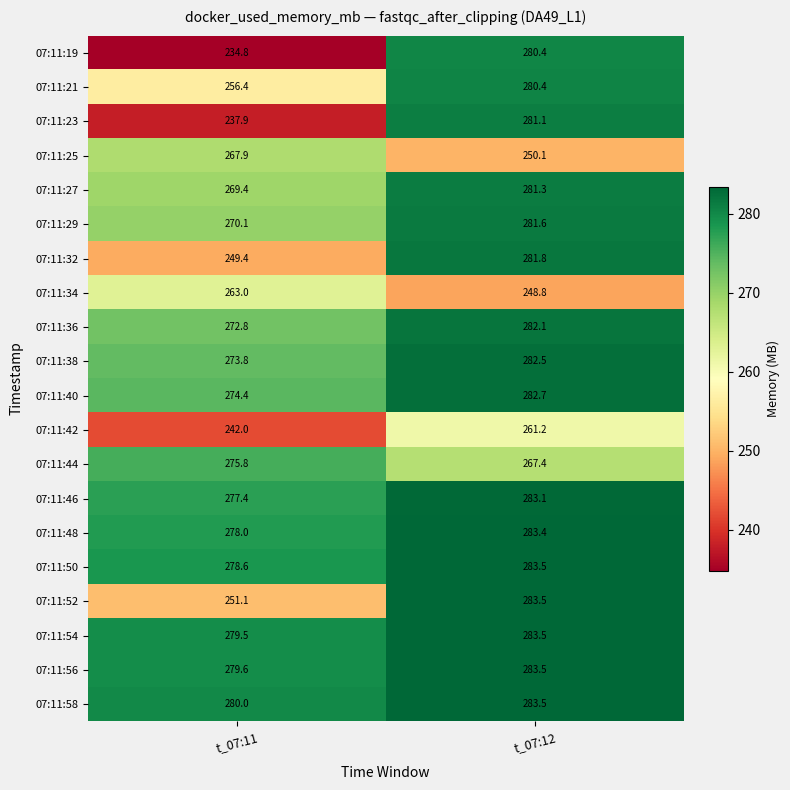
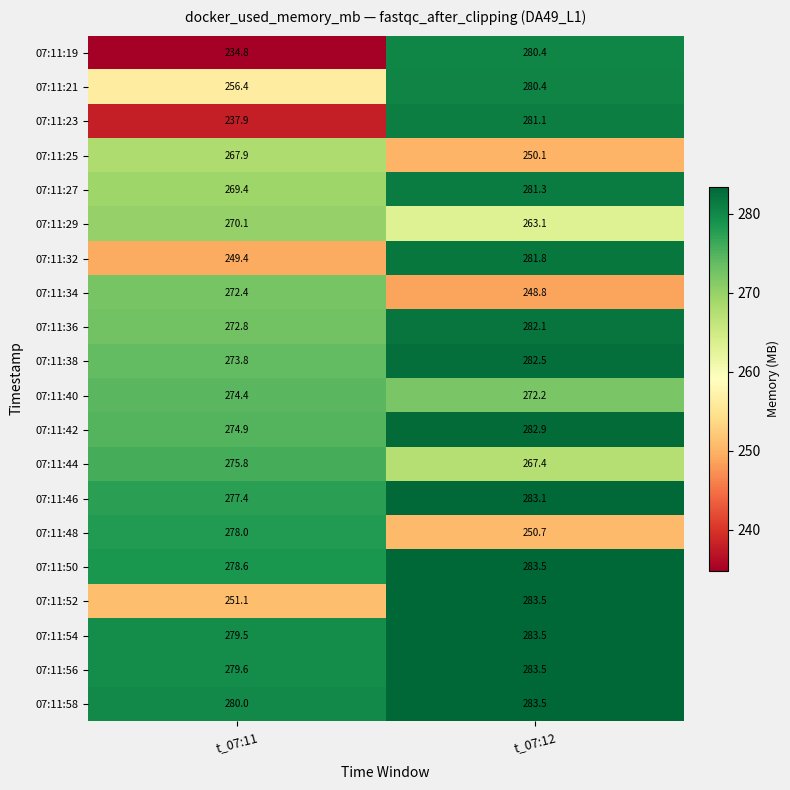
07:11:29, t_07:12: 281.6 -> 263.1
07:11:34, t_07:11: 263.0 -> 272.4
07:11:40, t_07:12: 282.7 -> 272.2
07:11:42, t_07:11: 242.0 -> 274.9
07:11:42, t_07:12: 261.2 -> 282.9
07:11:48, t_07:12: 283.4 -> 250.7
